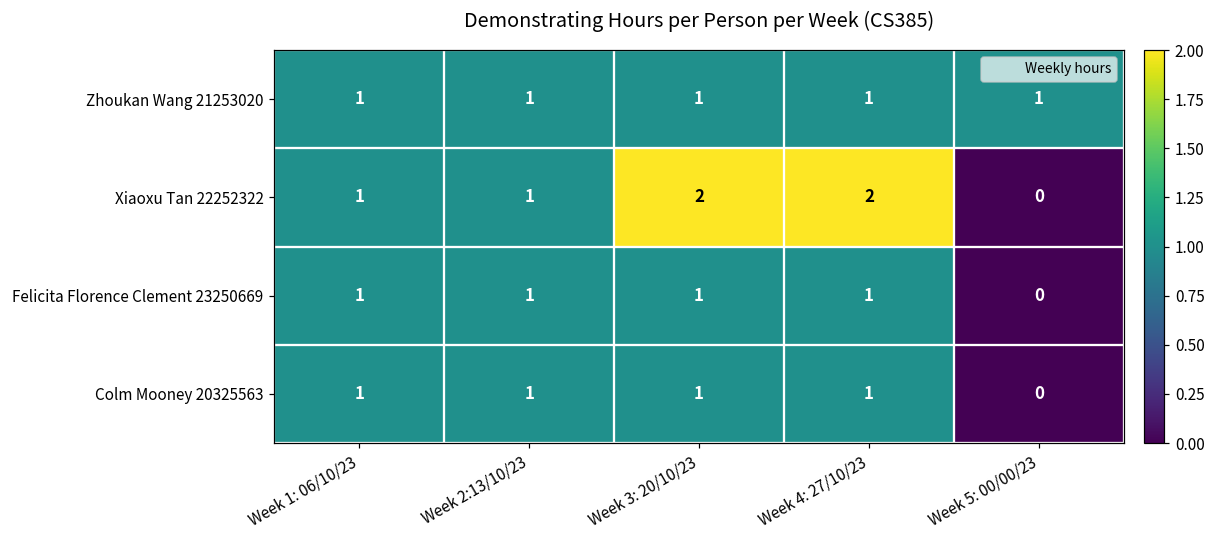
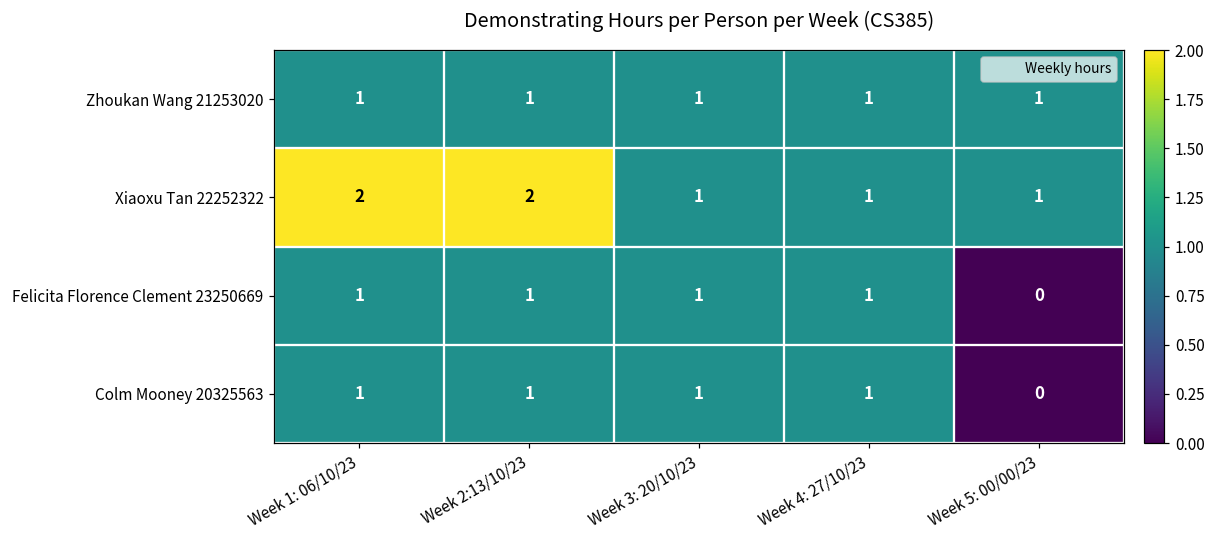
Xiaoxu Tan 22252322, Week 1: 06/10/23: 1 -> 2
Xiaoxu Tan 22252322, Week 2:13/10/23: 1 -> 2
Xiaoxu Tan 22252322, Week 3: 20/10/23: 2 -> 1
Xiaoxu Tan 22252322, Week 4: 27/10/23: 2 -> 1
Xiaoxu Tan 22252322, Week 5: 00/00/23: 0 -> 1
